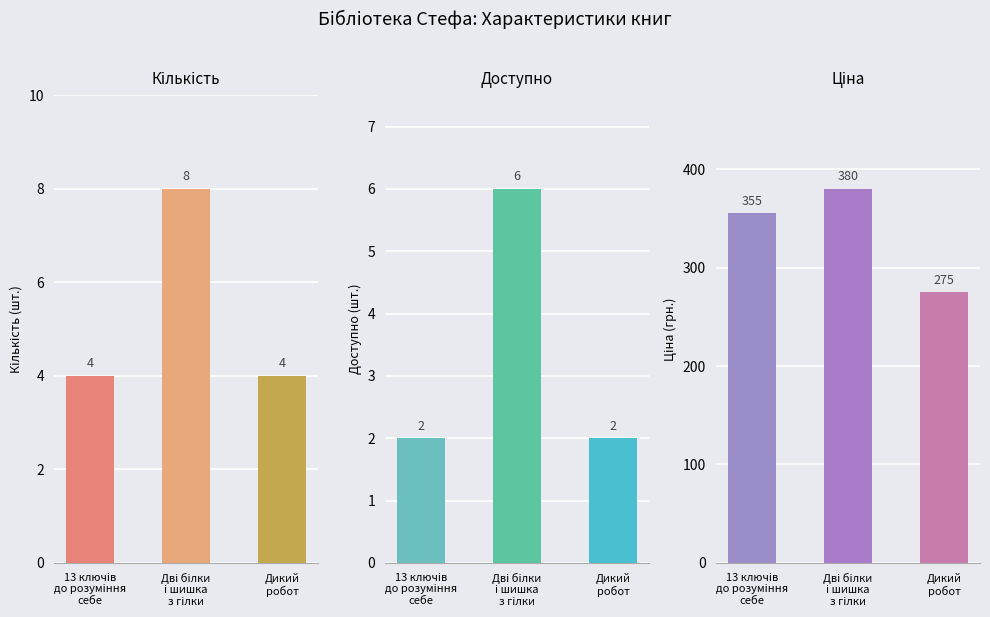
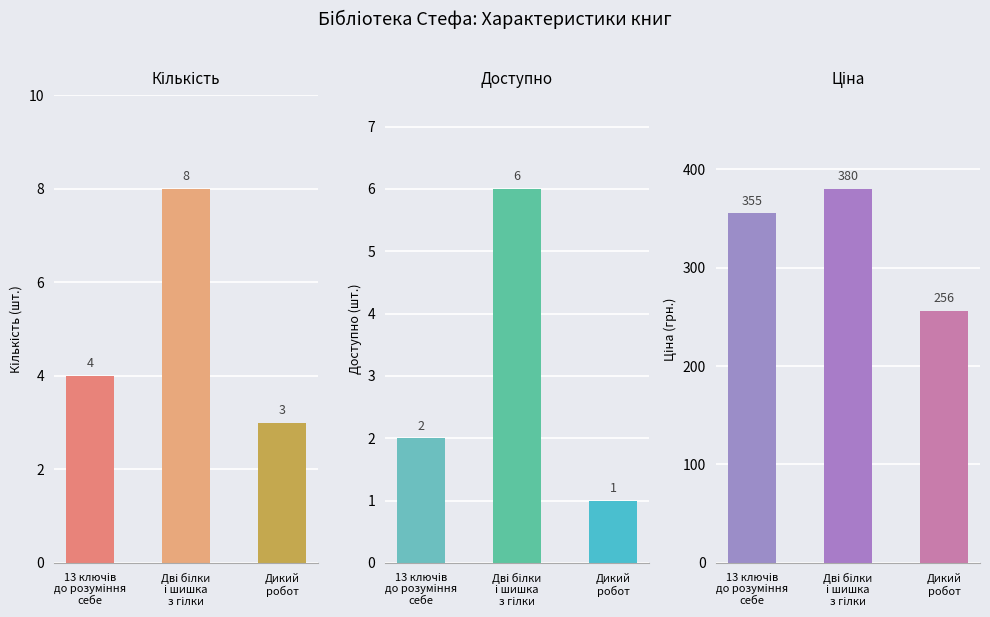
Кількість, Дикий робот: 4 -> 3
Доступно, Дикий робот: 2 -> 1
Ціна, Дикий робот: 275 -> 256
